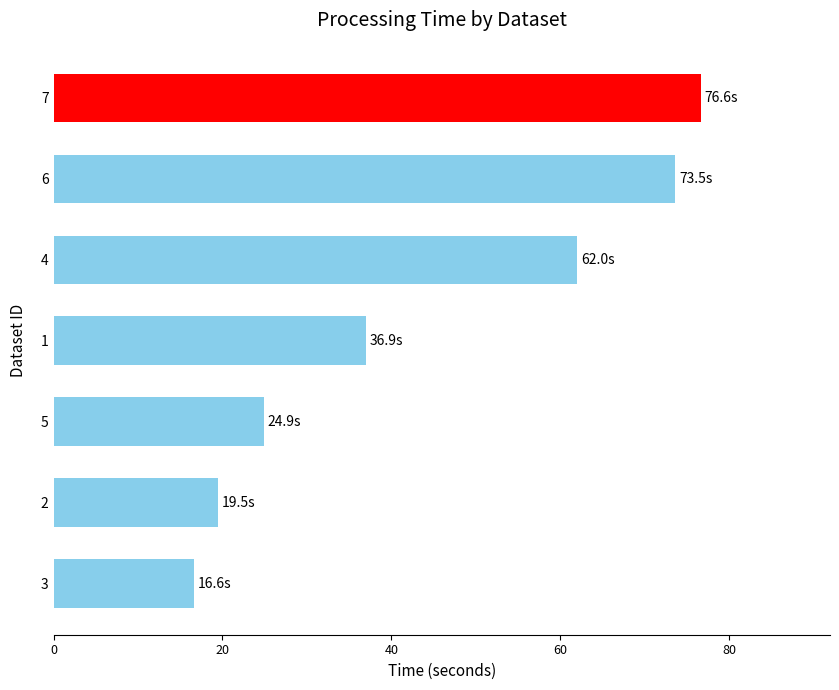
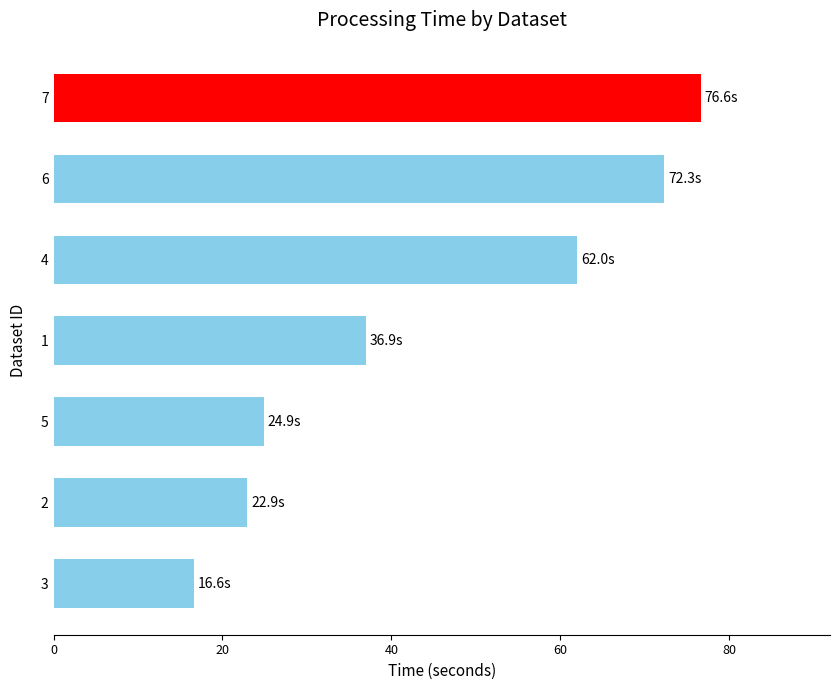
6: 73.5s -> 72.3s
2: 19.5s -> 22.9s
